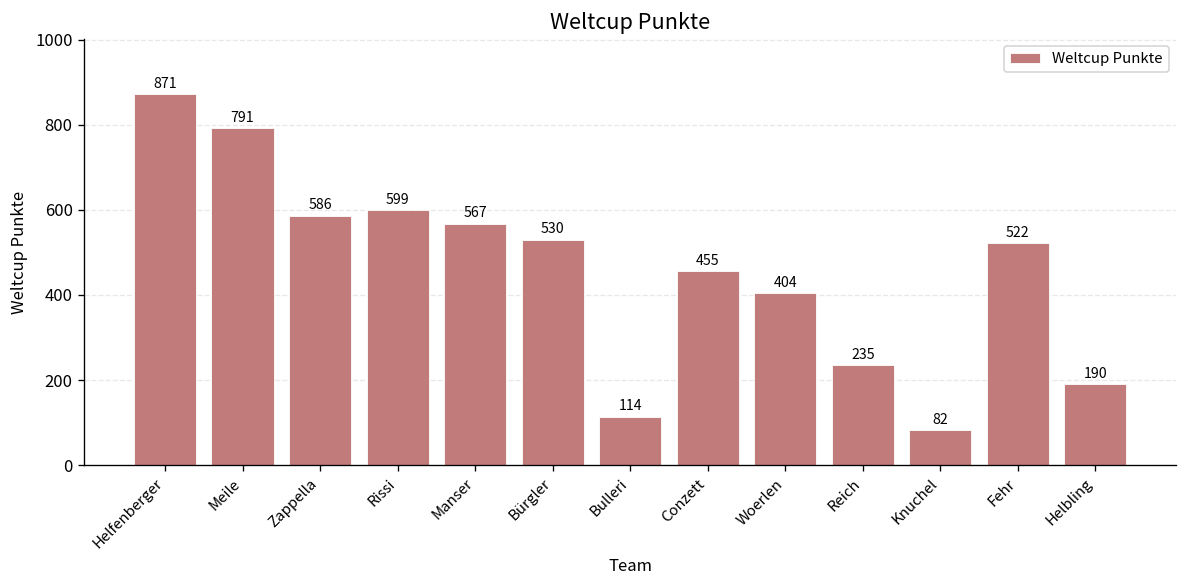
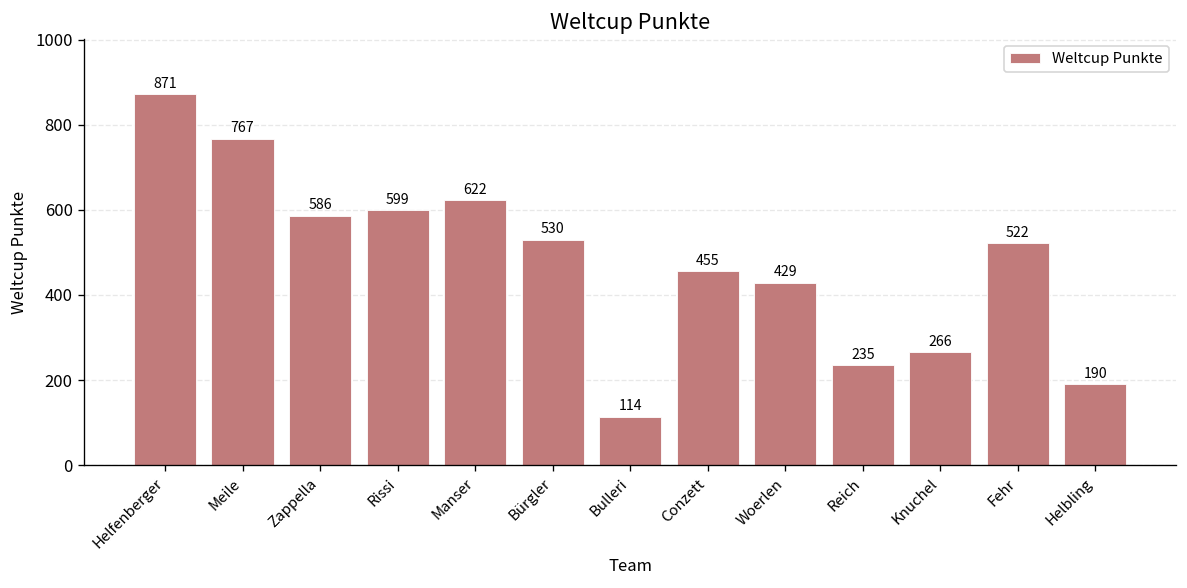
Meile: 791 -> 767
Manser: 567 -> 622
Woerlen: 404 -> 429
Knuchel: 82 -> 266
